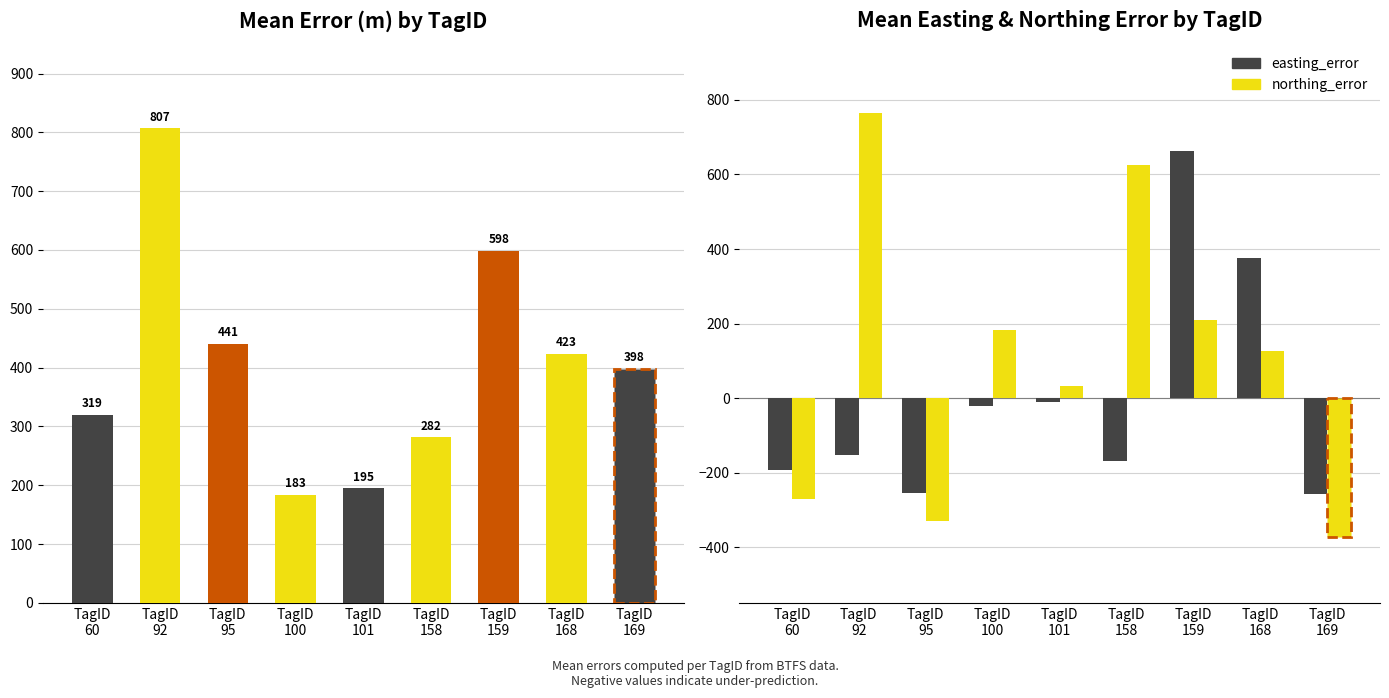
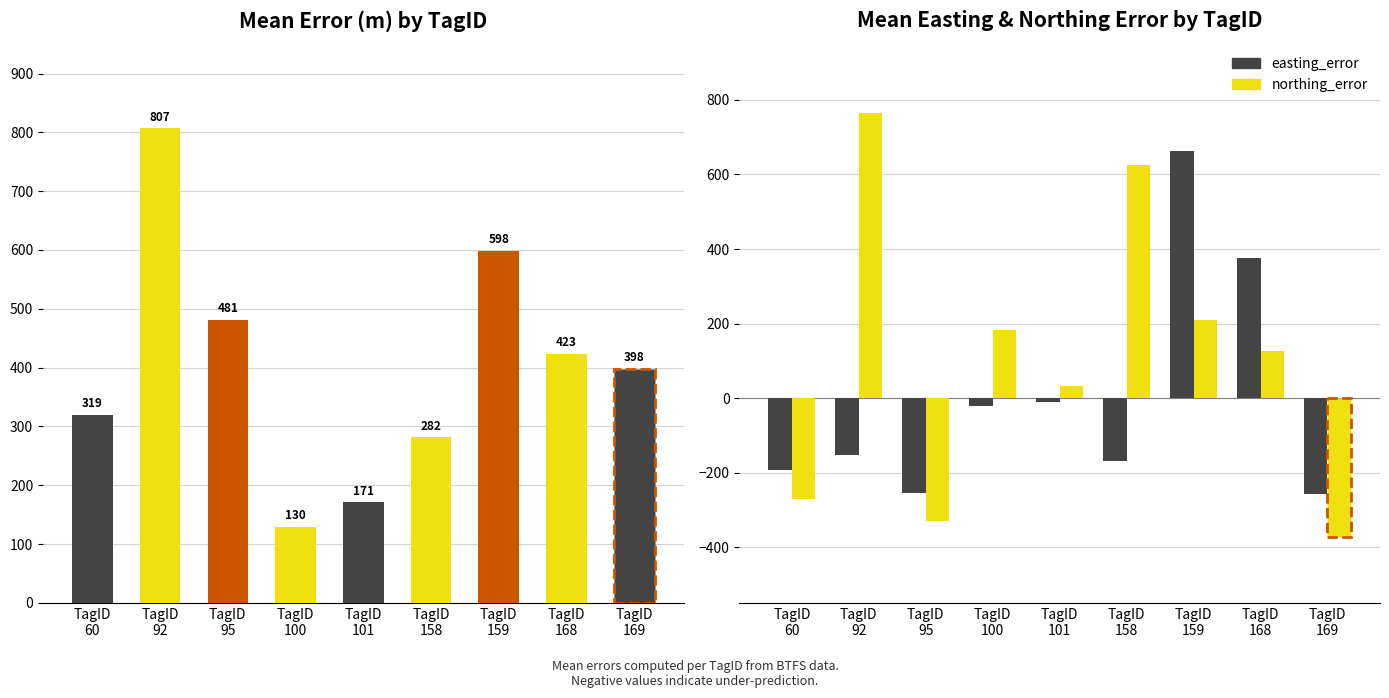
Mean Error (m) by TagID, TagID 95: 441 -> 481
Mean Error (m) by TagID, TagID 100: 183 -> 130
Mean Error (m) by TagID, TagID 101: 195 -> 171
